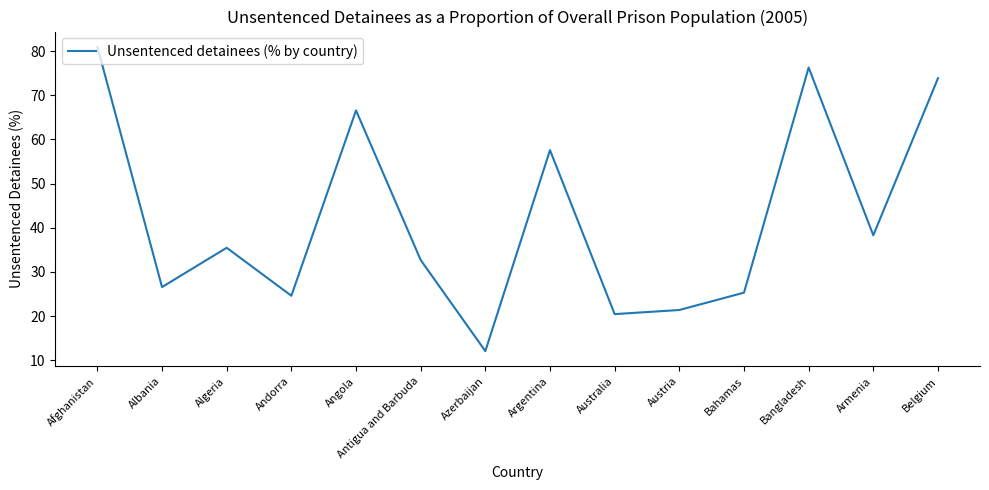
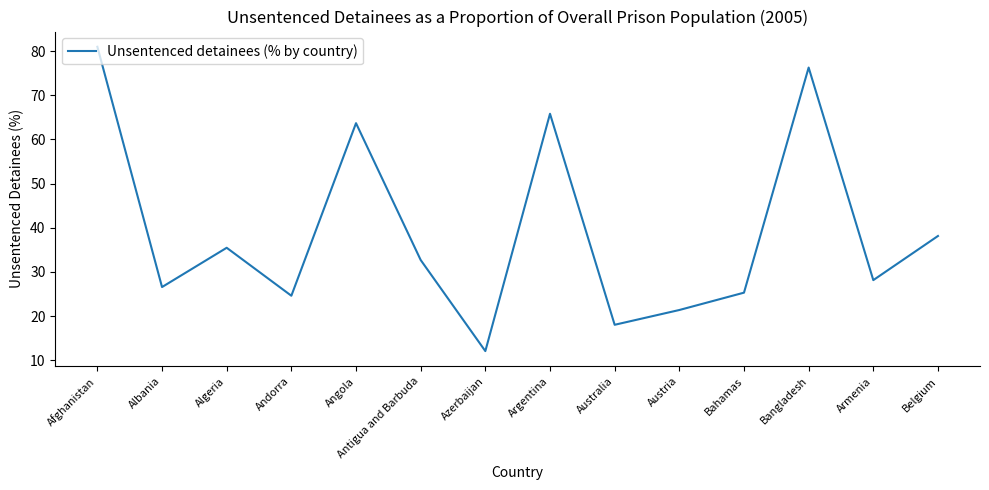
Angola: 67 -> 64
Argentina: 58 -> 66
Australia: 20 -> 18
Armenia: 38 -> 28
Belgium: 74 -> 38
